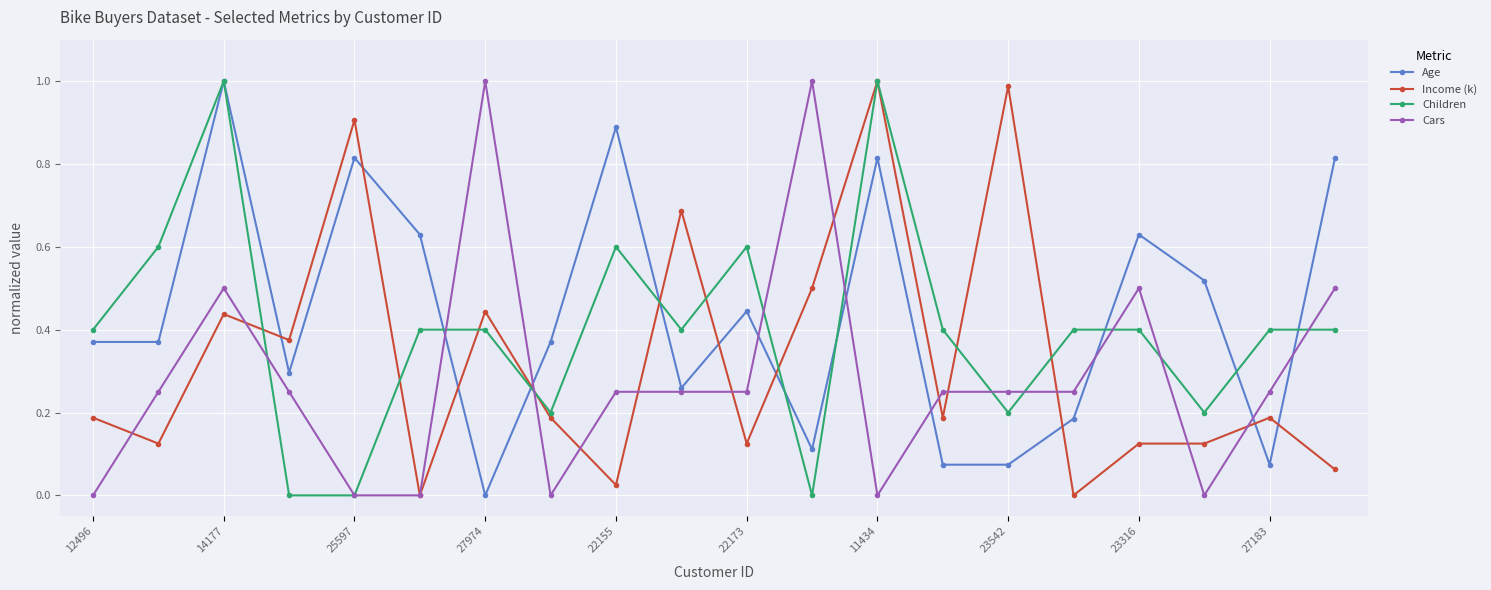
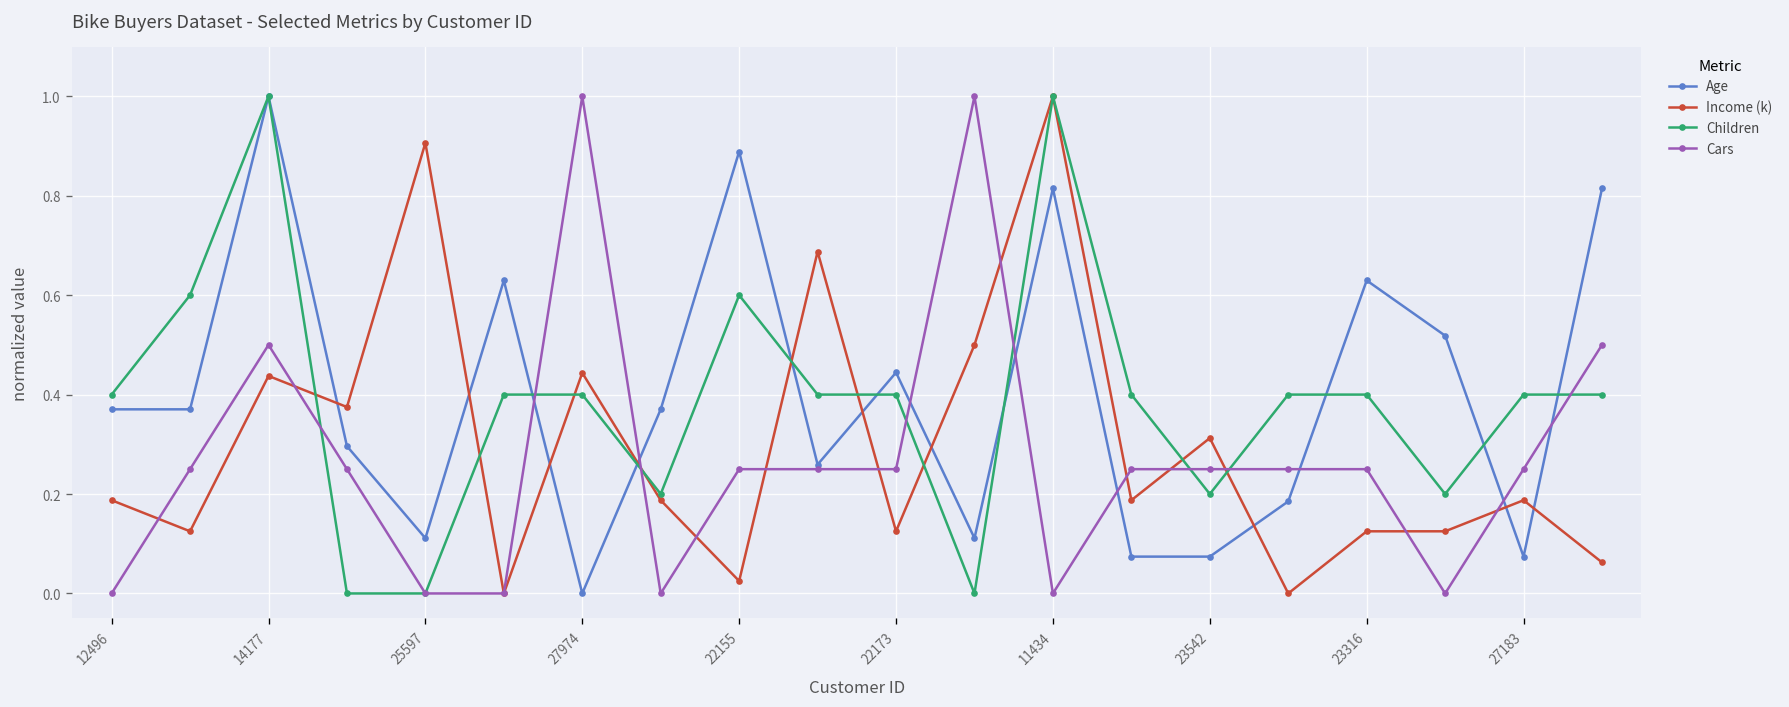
Age, 25597: 0.81 -> 0.11
Children, 22173: 0.60 -> 0.40
Income (k), 23542: 0.99 -> 0.31
Cars, 23316: 0.50 -> 0.25
